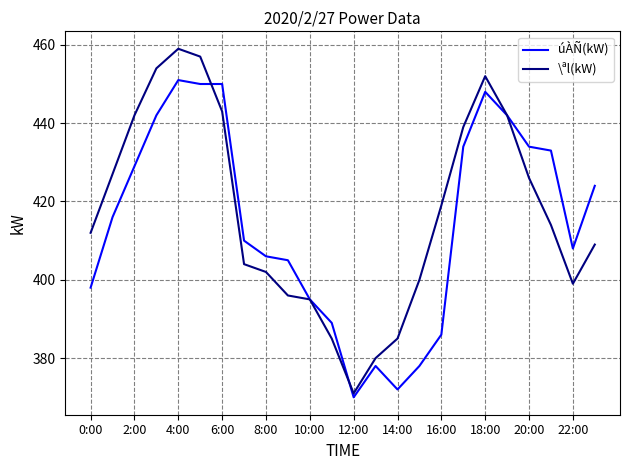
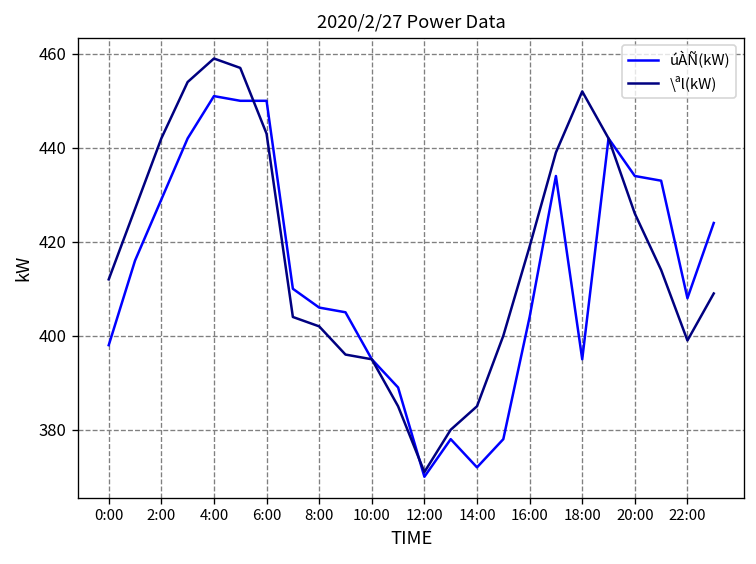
úÀÑ(kW), 16:00: 386 -> 404
úÀÑ(kW), 18:00: 448 -> 395
